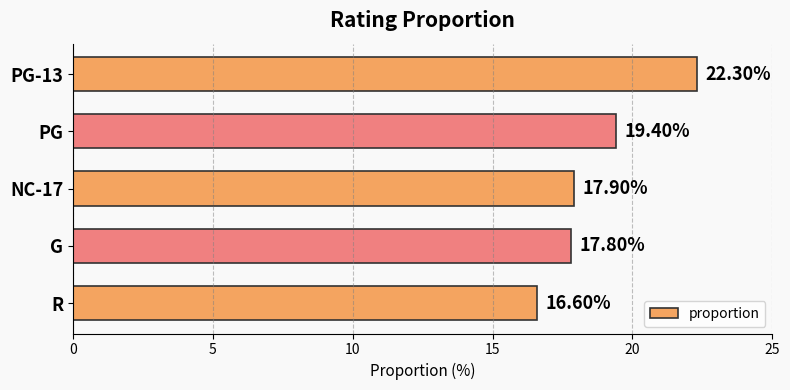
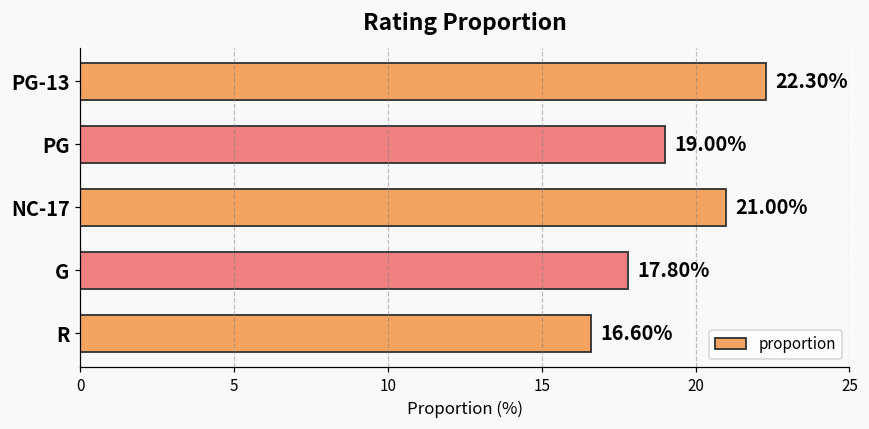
PG: 19.40% -> 19.00%
NC-17: 17.90% -> 21.00%
